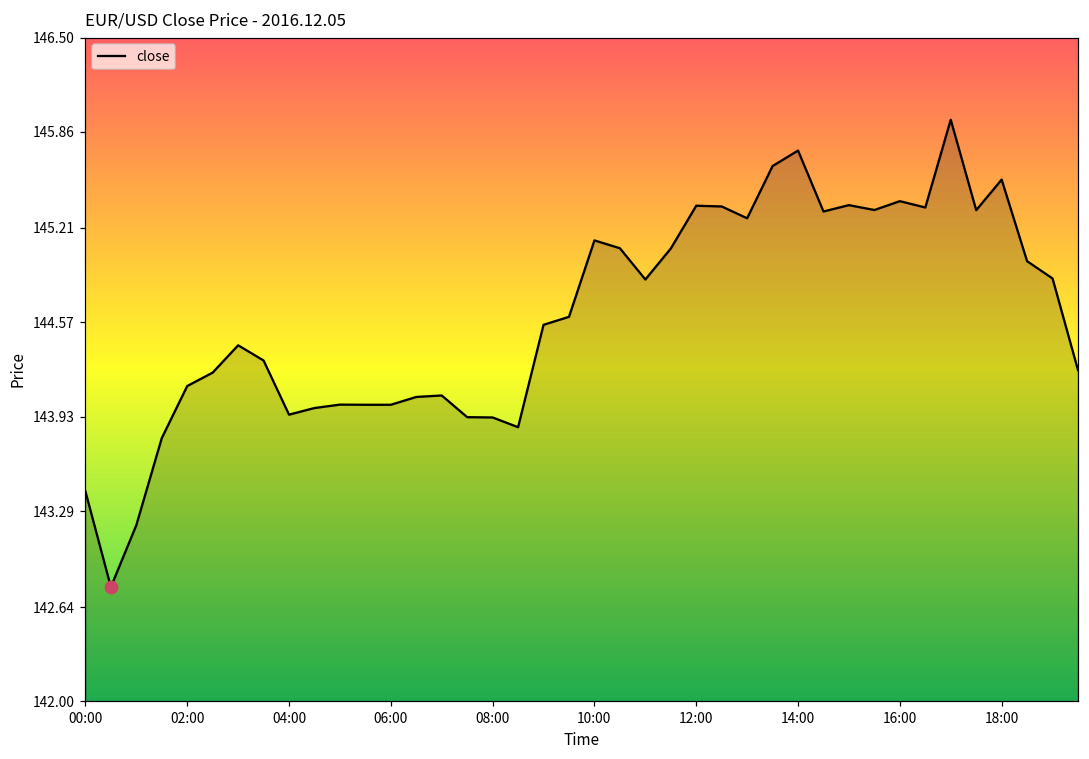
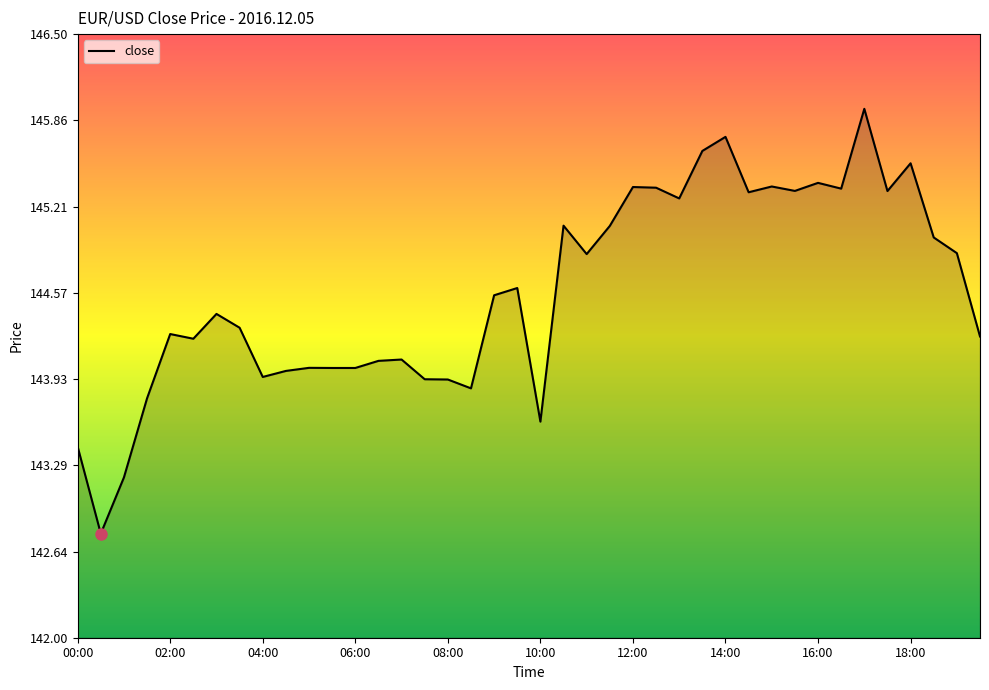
close, 02:00: 144.14 -> 144.26
close, 10:00: 145.13 -> 143.61
